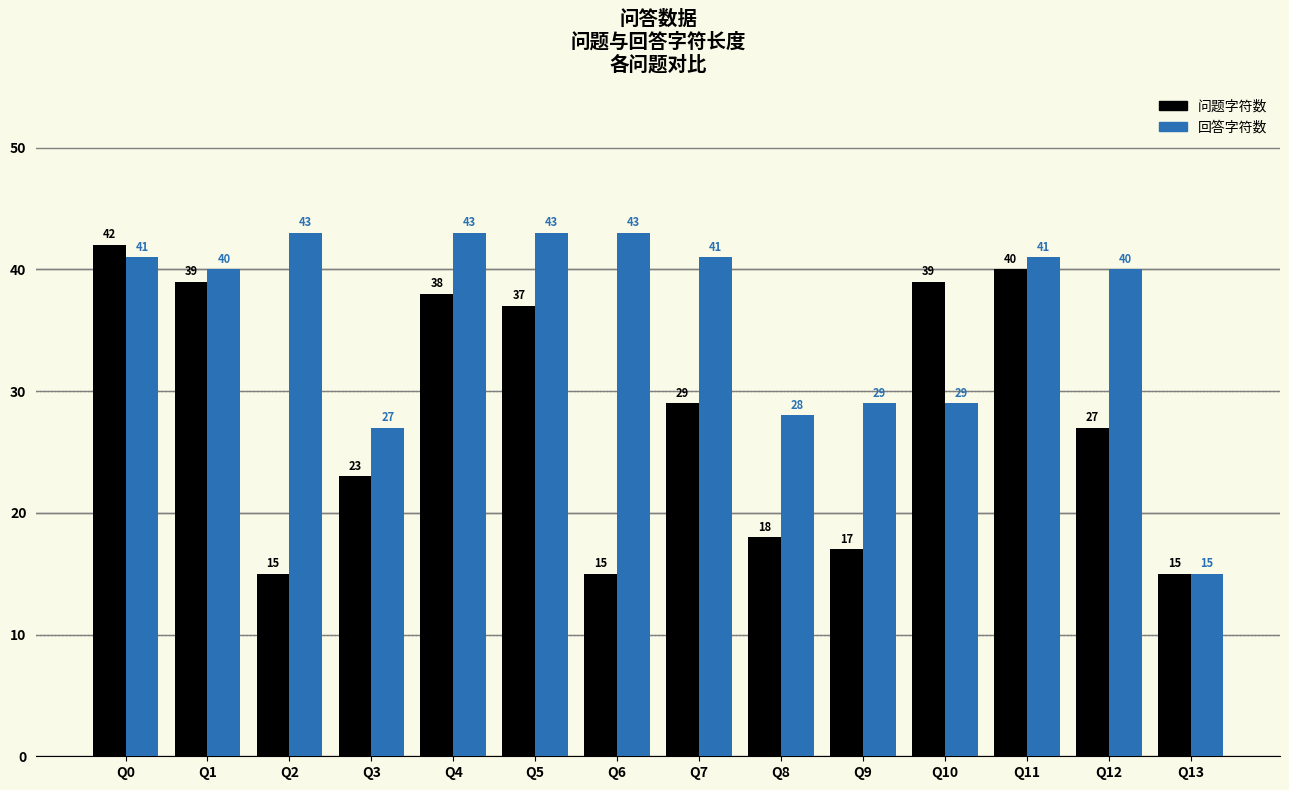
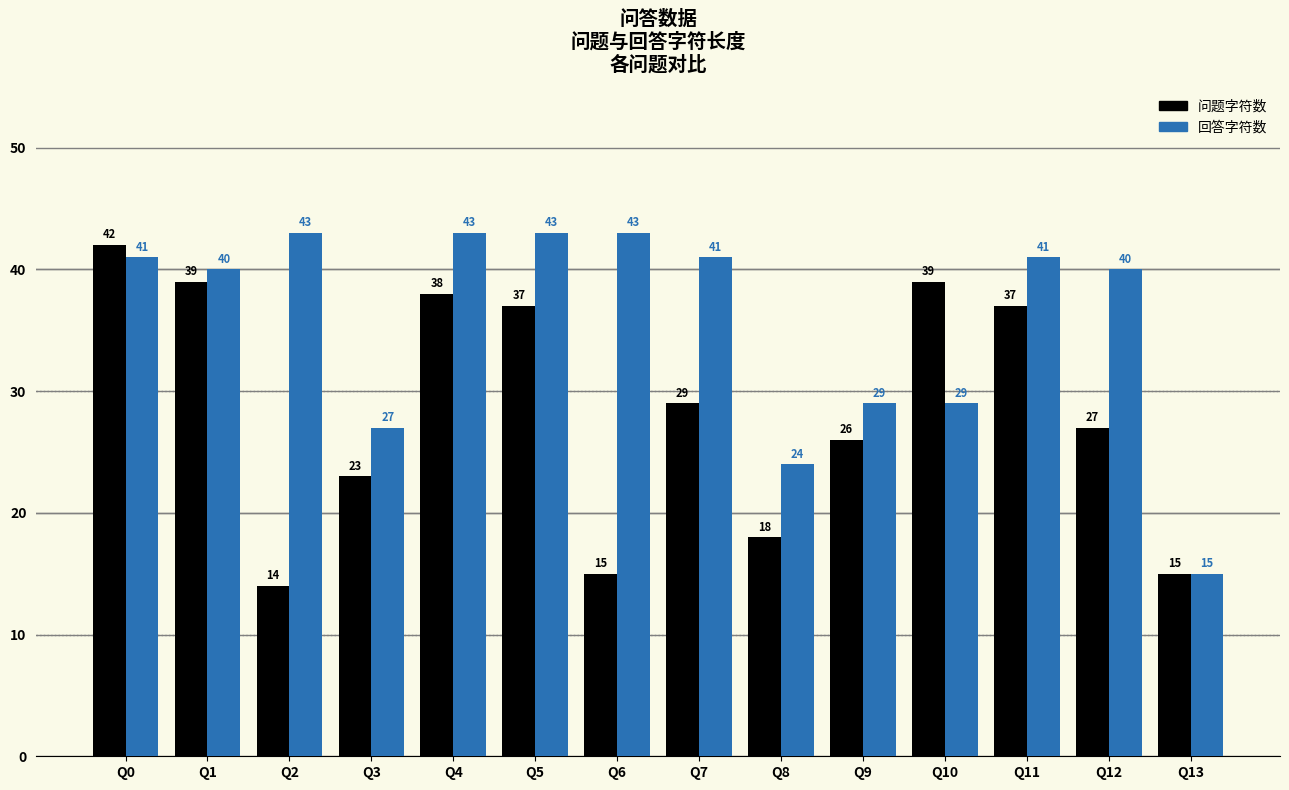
问题字符数, Q2: 15 -> 14
回答字符数, Q8: 28 -> 24
问题字符数, Q9: 17 -> 26
问题字符数, Q11: 40 -> 37
